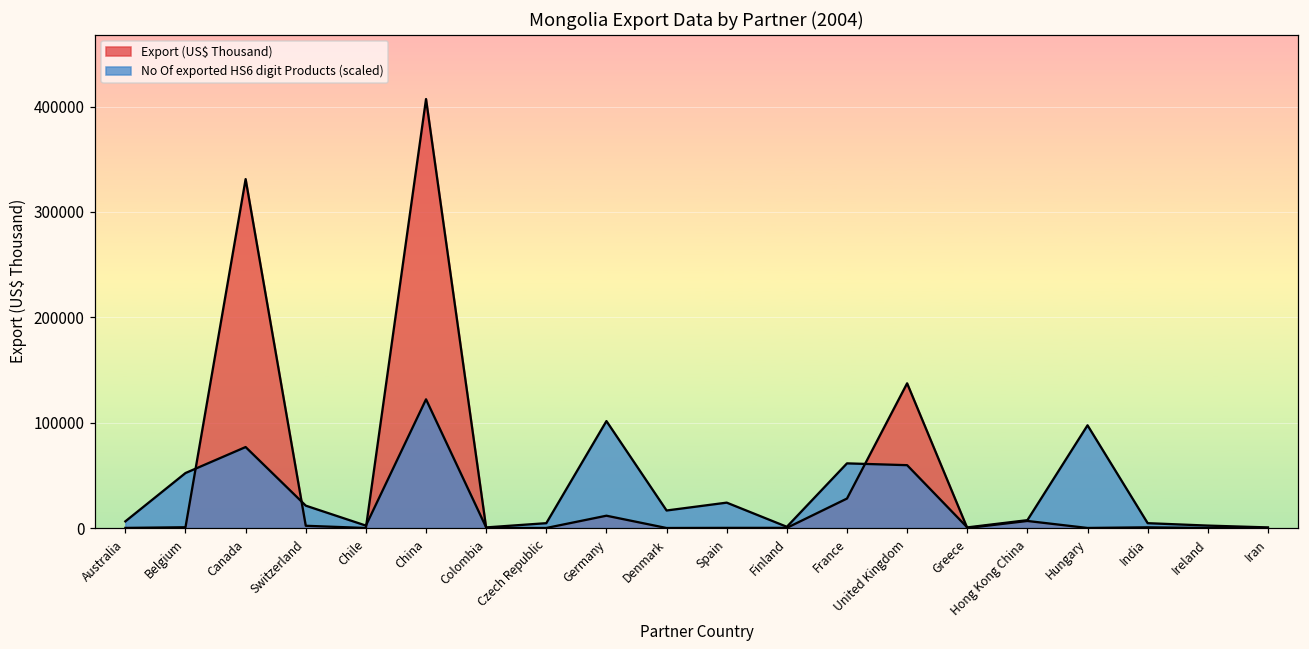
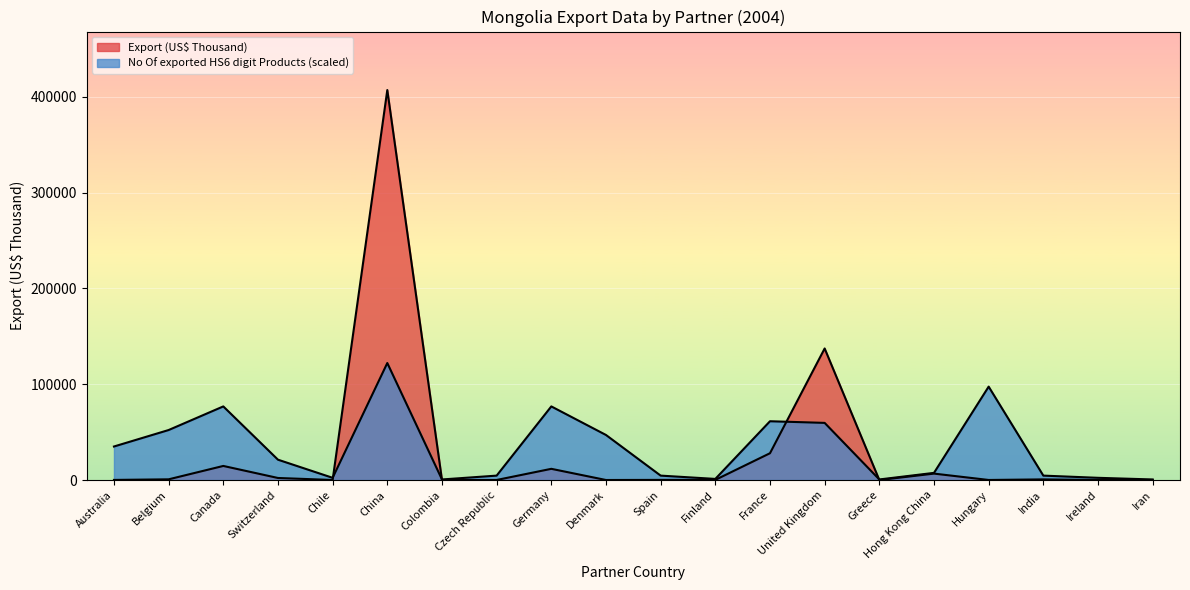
No Of exported HS6 digit Products (scaled), Australia: 10000 -> 30000
Export (US$ Thousand), Canada: 330000 -> 10000
No Of exported HS6 digit Products (scaled), Germany: 100000 -> 80000
No Of exported HS6 digit Products (scaled), Denmark: 20000 -> 50000
No Of exported HS6 digit Products (scaled), Spain: 20000 -> 0
